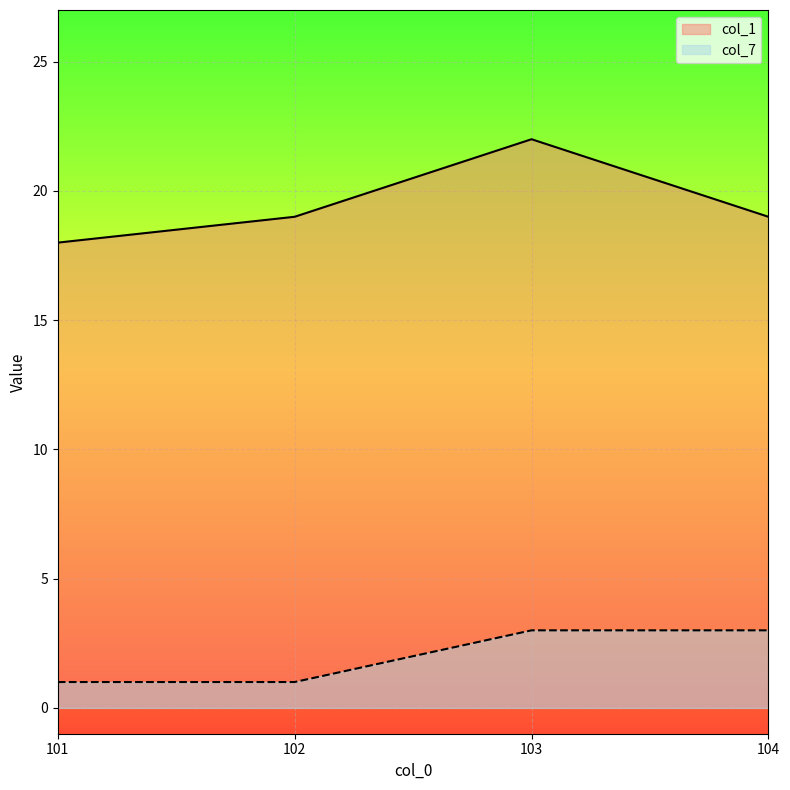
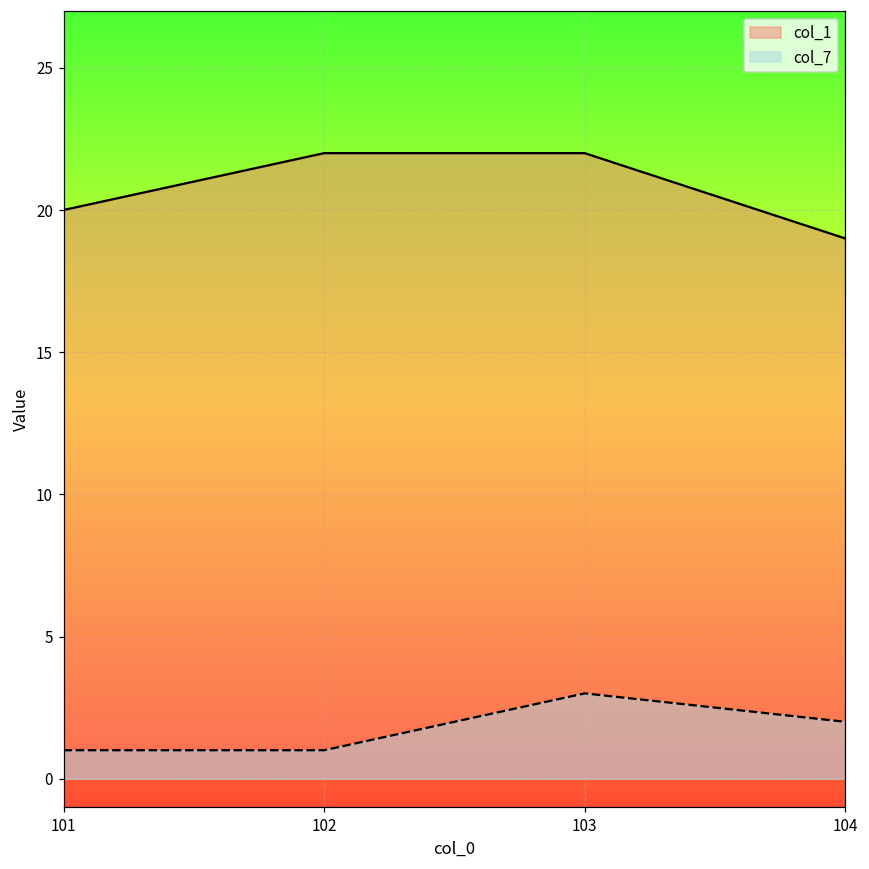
col_1, 101: 18 -> 20
col_1, 102: 19 -> 22
col_7, 104: 3 -> 2
